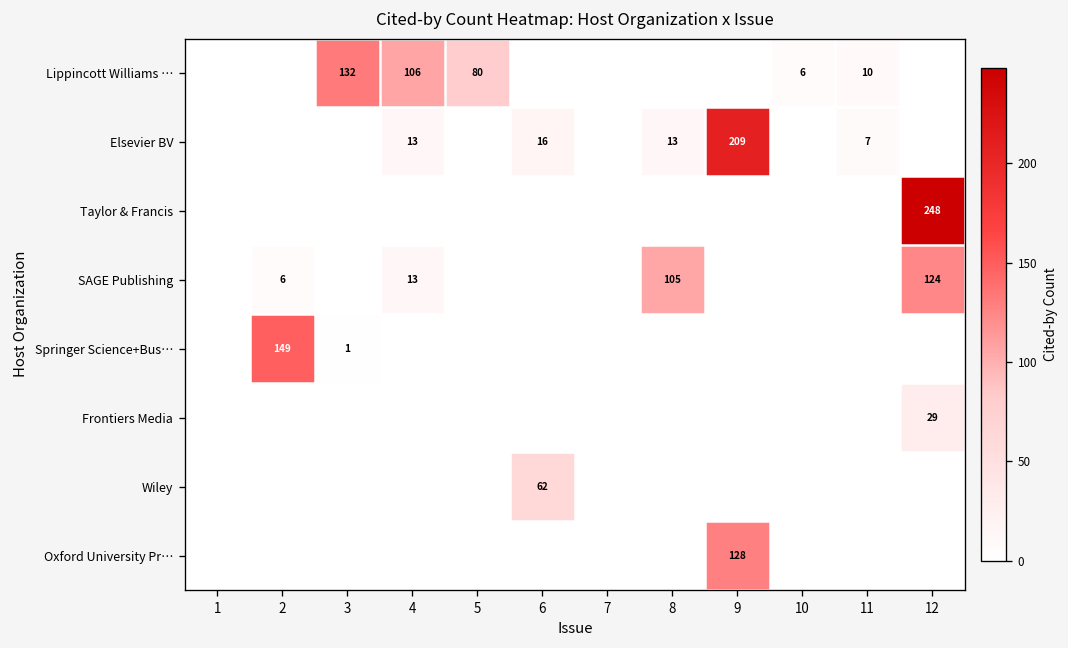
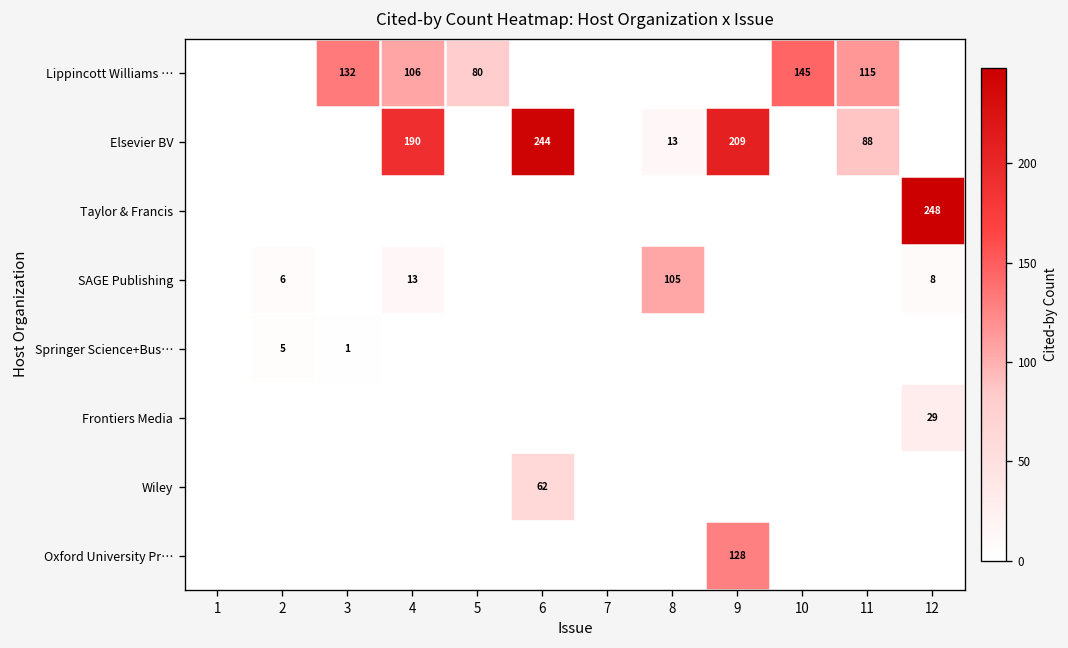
Lippincott Williams …, 10: 6 -> 145
Lippincott Williams …, 11: 10 -> 115
Elsevier BV, 4: 13 -> 190
Elsevier BV, 6: 16 -> 244
Elsevier BV, 11: 7 -> 88
SAGE Publishing, 12: 124 -> 8
Springer Science+Bus…, 2: 149 -> 5
